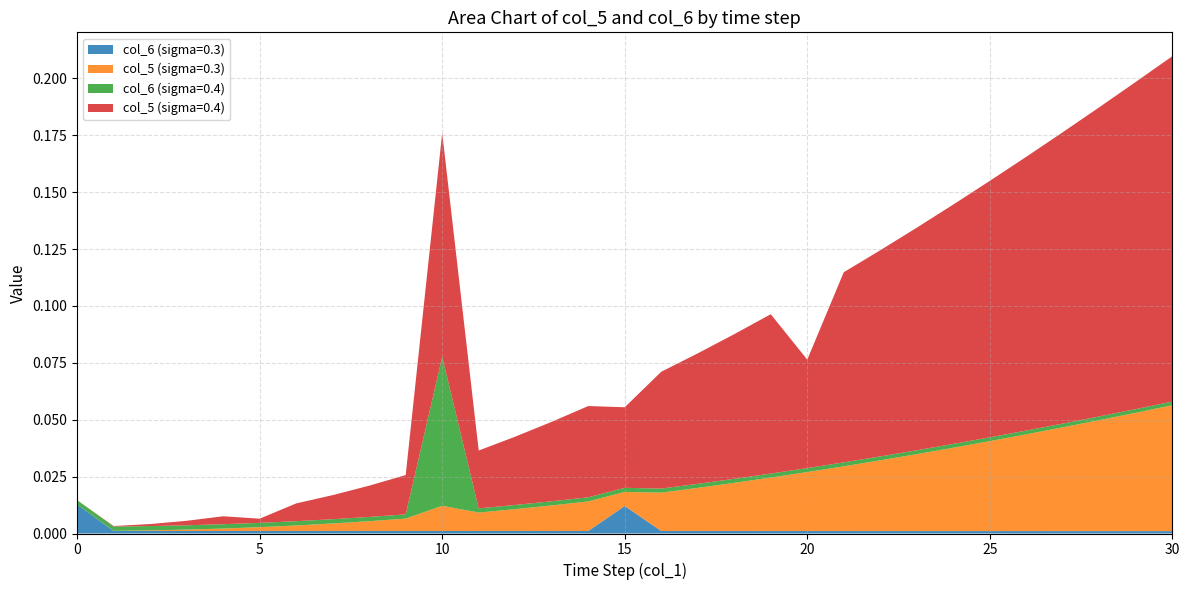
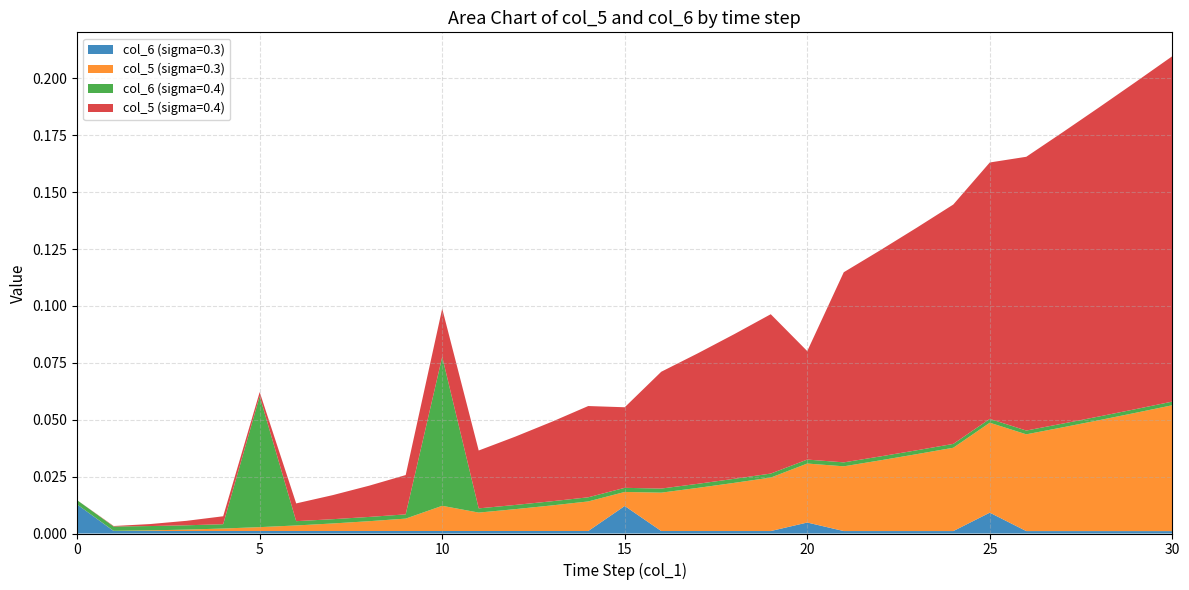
col_6 (sigma=0.4), 5: 0.002 -> 0.058
col_5 (sigma=0.4), 10: 0.098 -> 0.021
col_6 (sigma=0.3), 20: 0.001 -> 0.005
col_6 (sigma=0.3), 25: 0.001 -> 0.009
